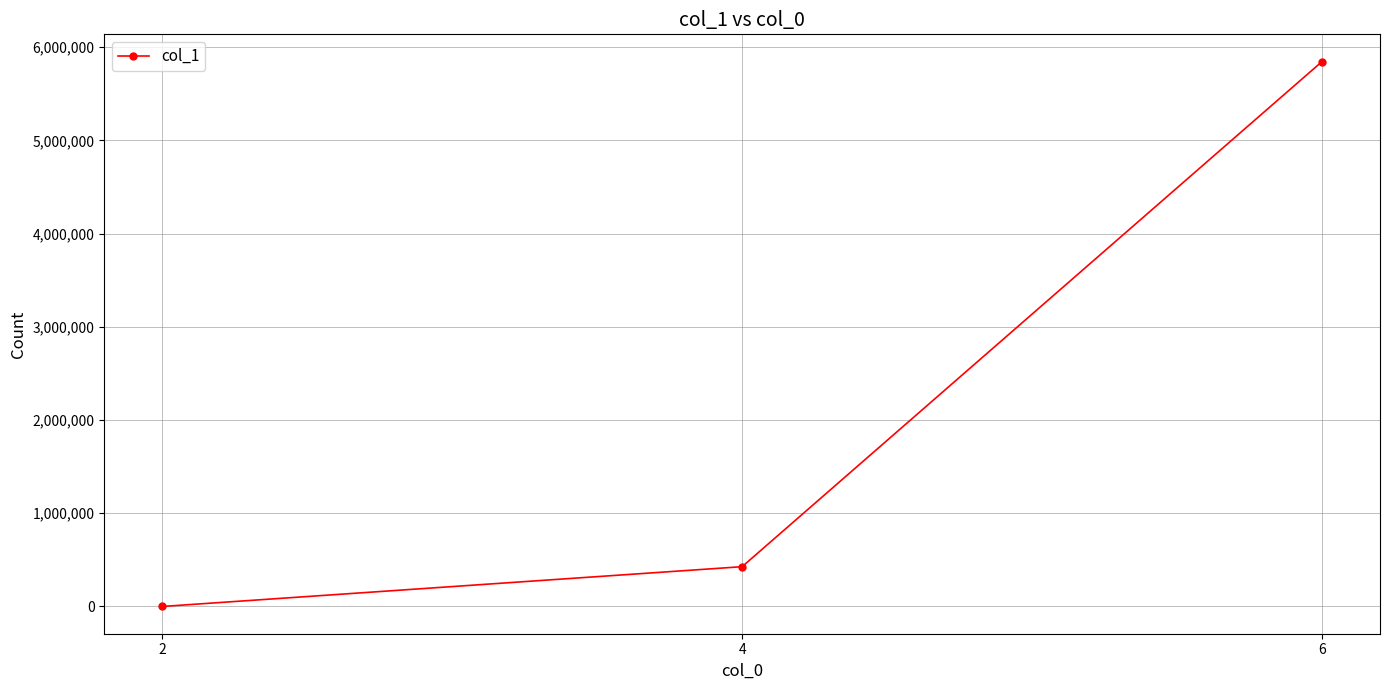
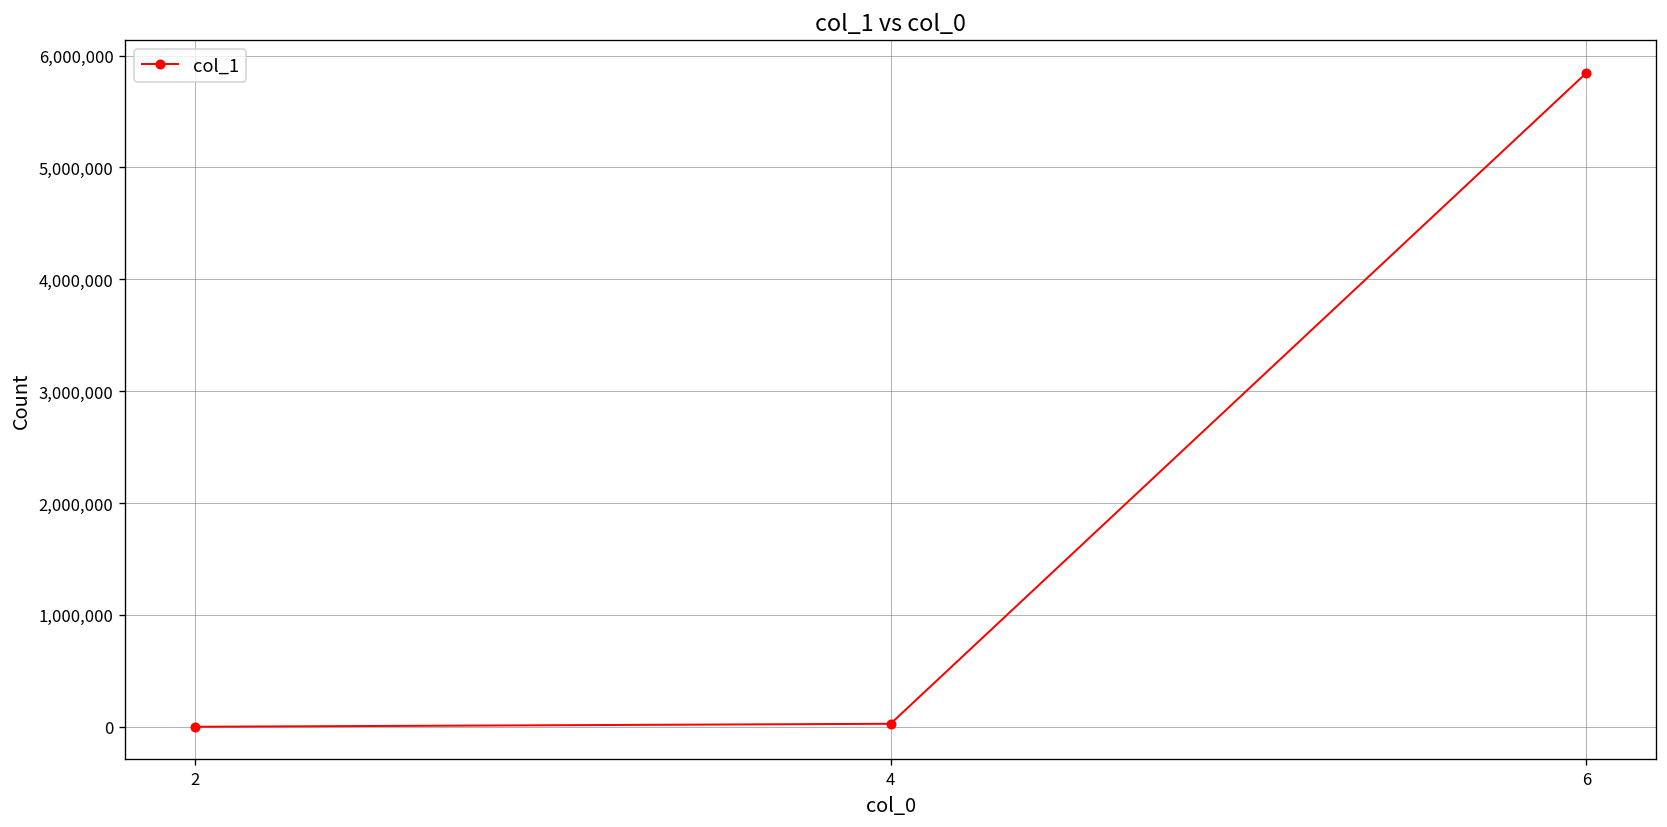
4: 400,000 -> 0
